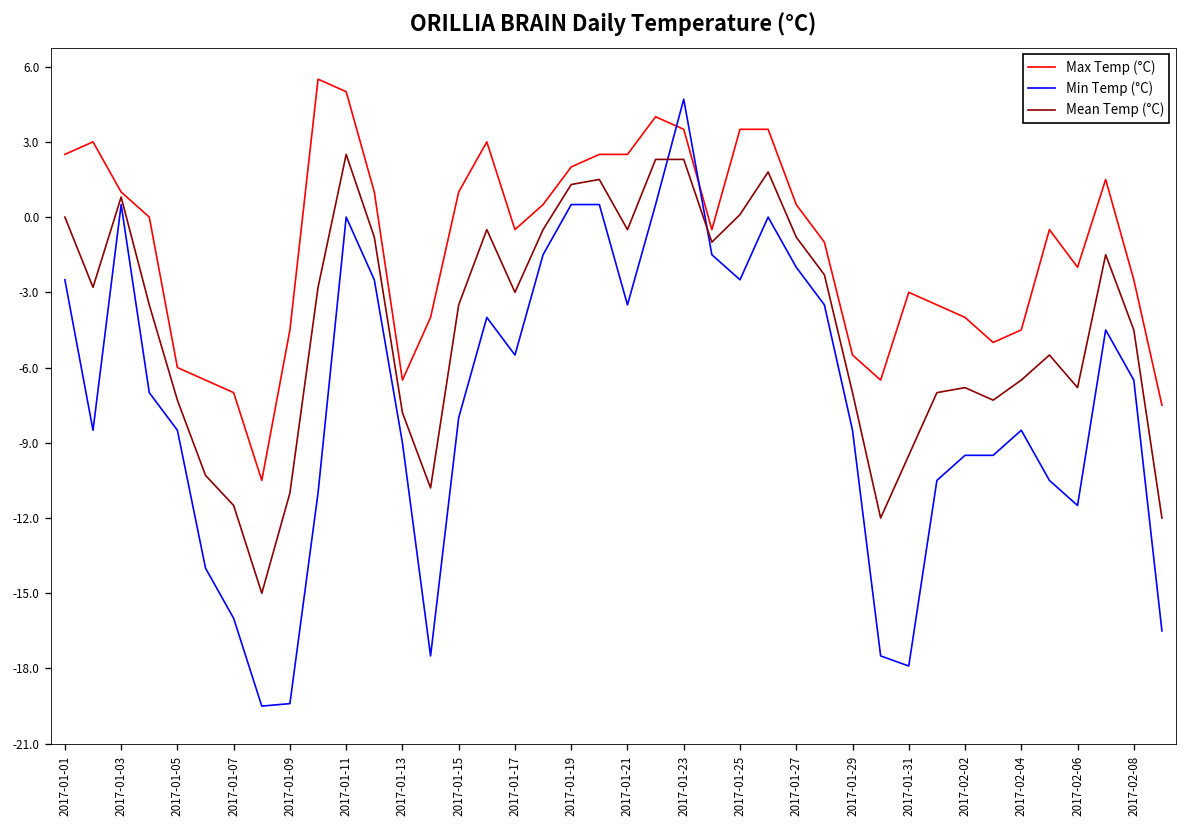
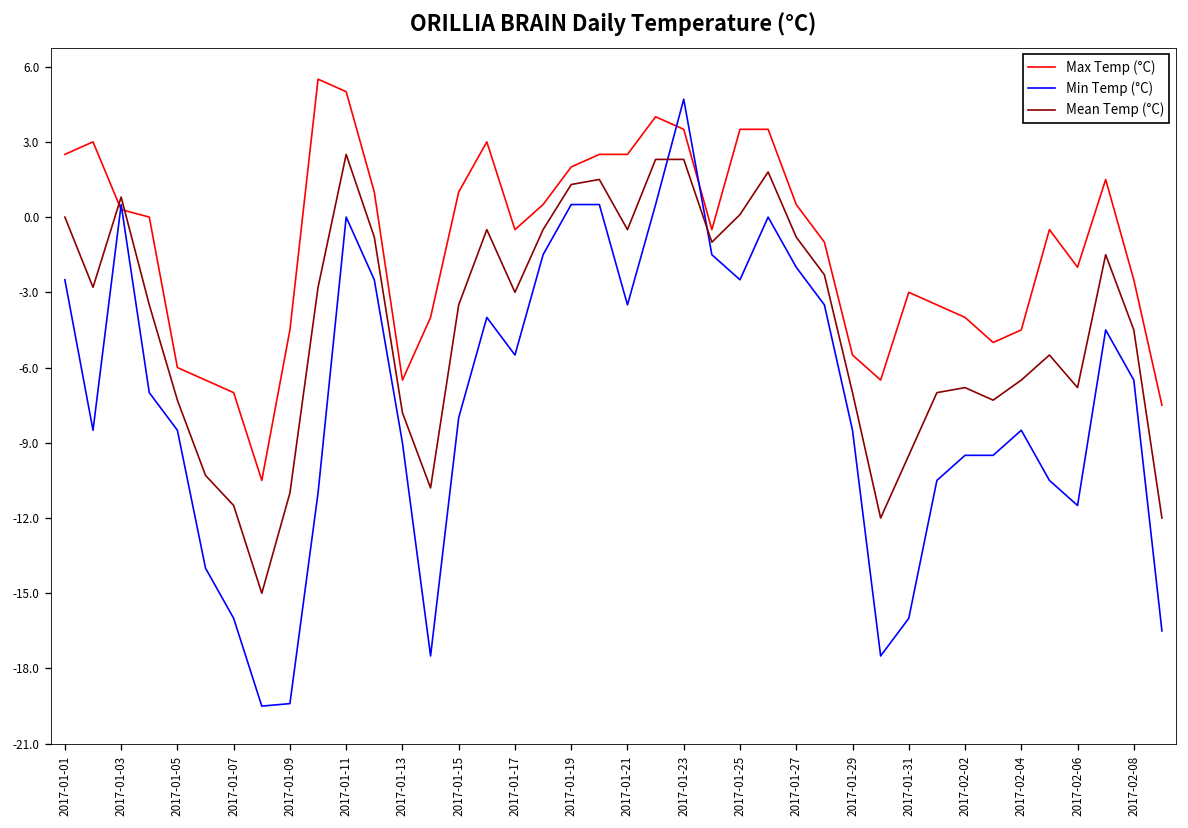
Max Temp (°C), 2017-01-03: 1.0 -> 0.3
Min Temp (°C), 2017-01-31: -17.9 -> -16.0
